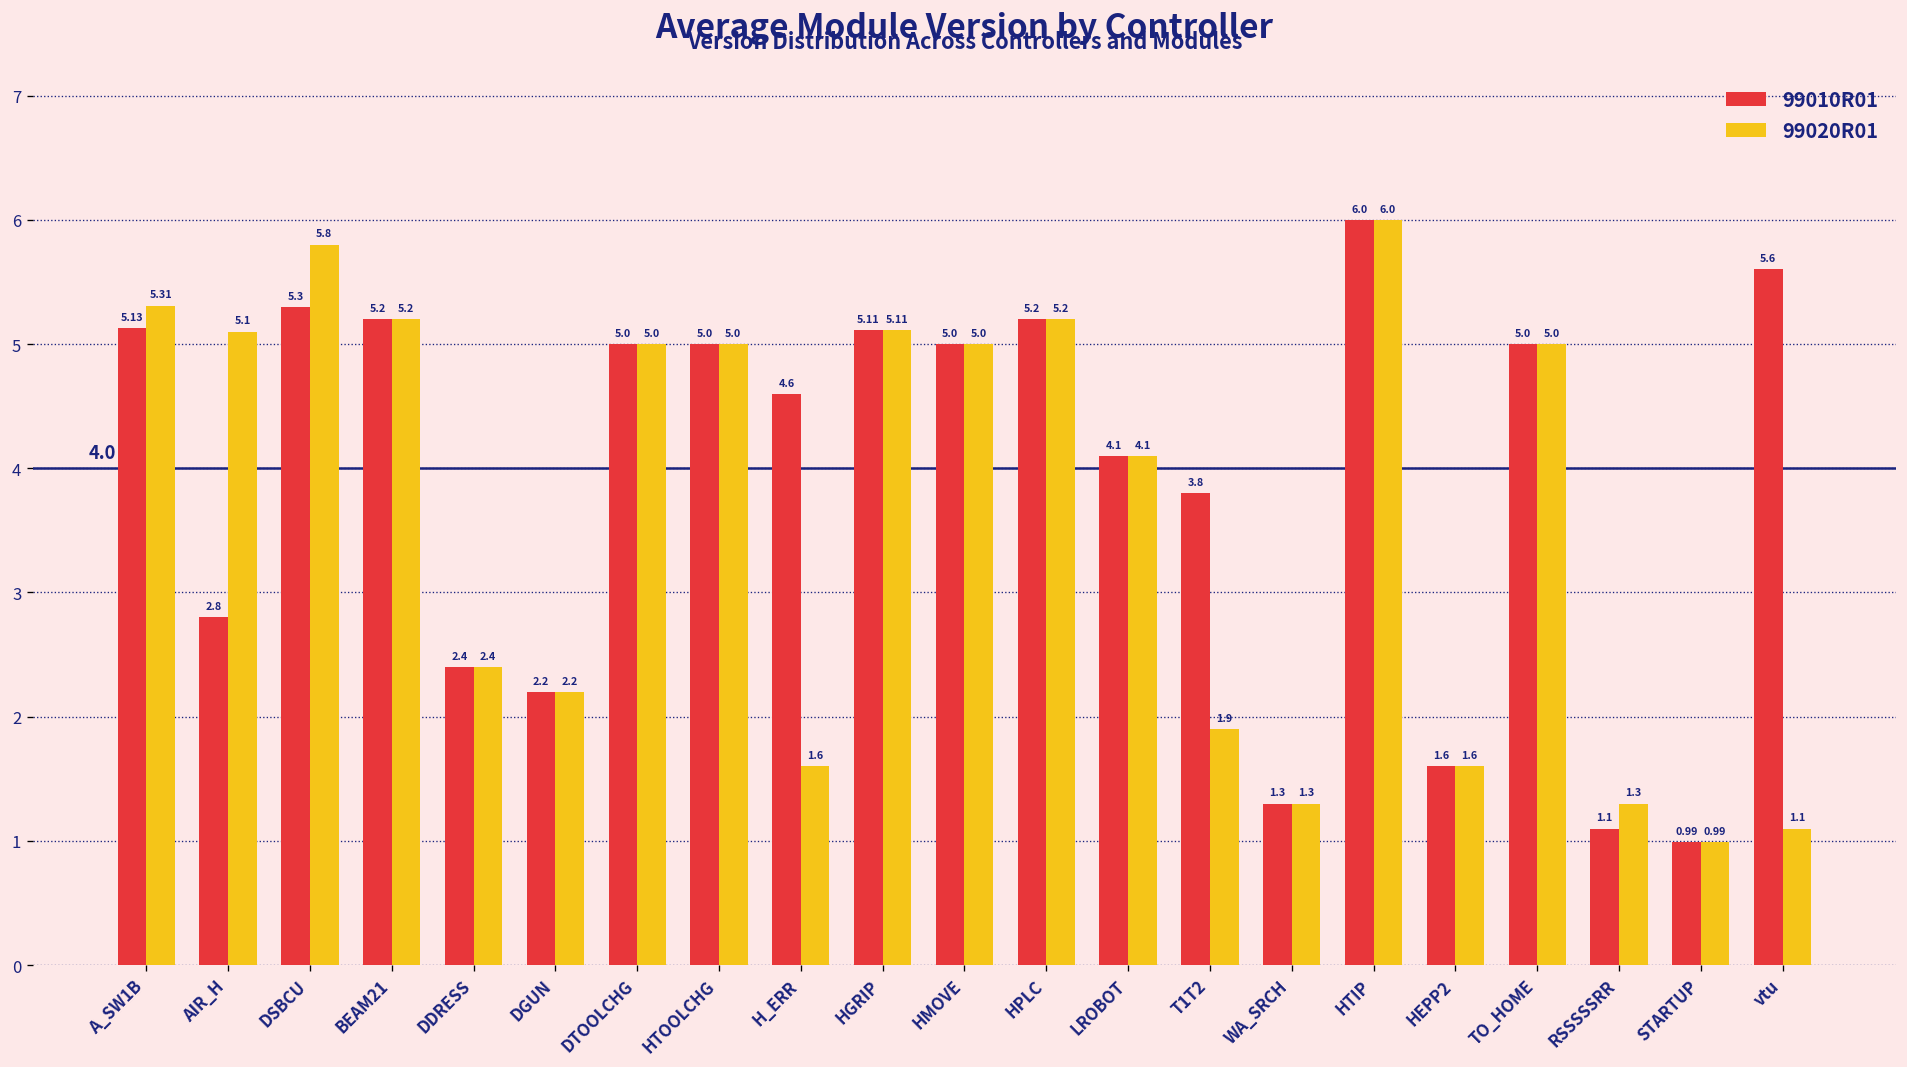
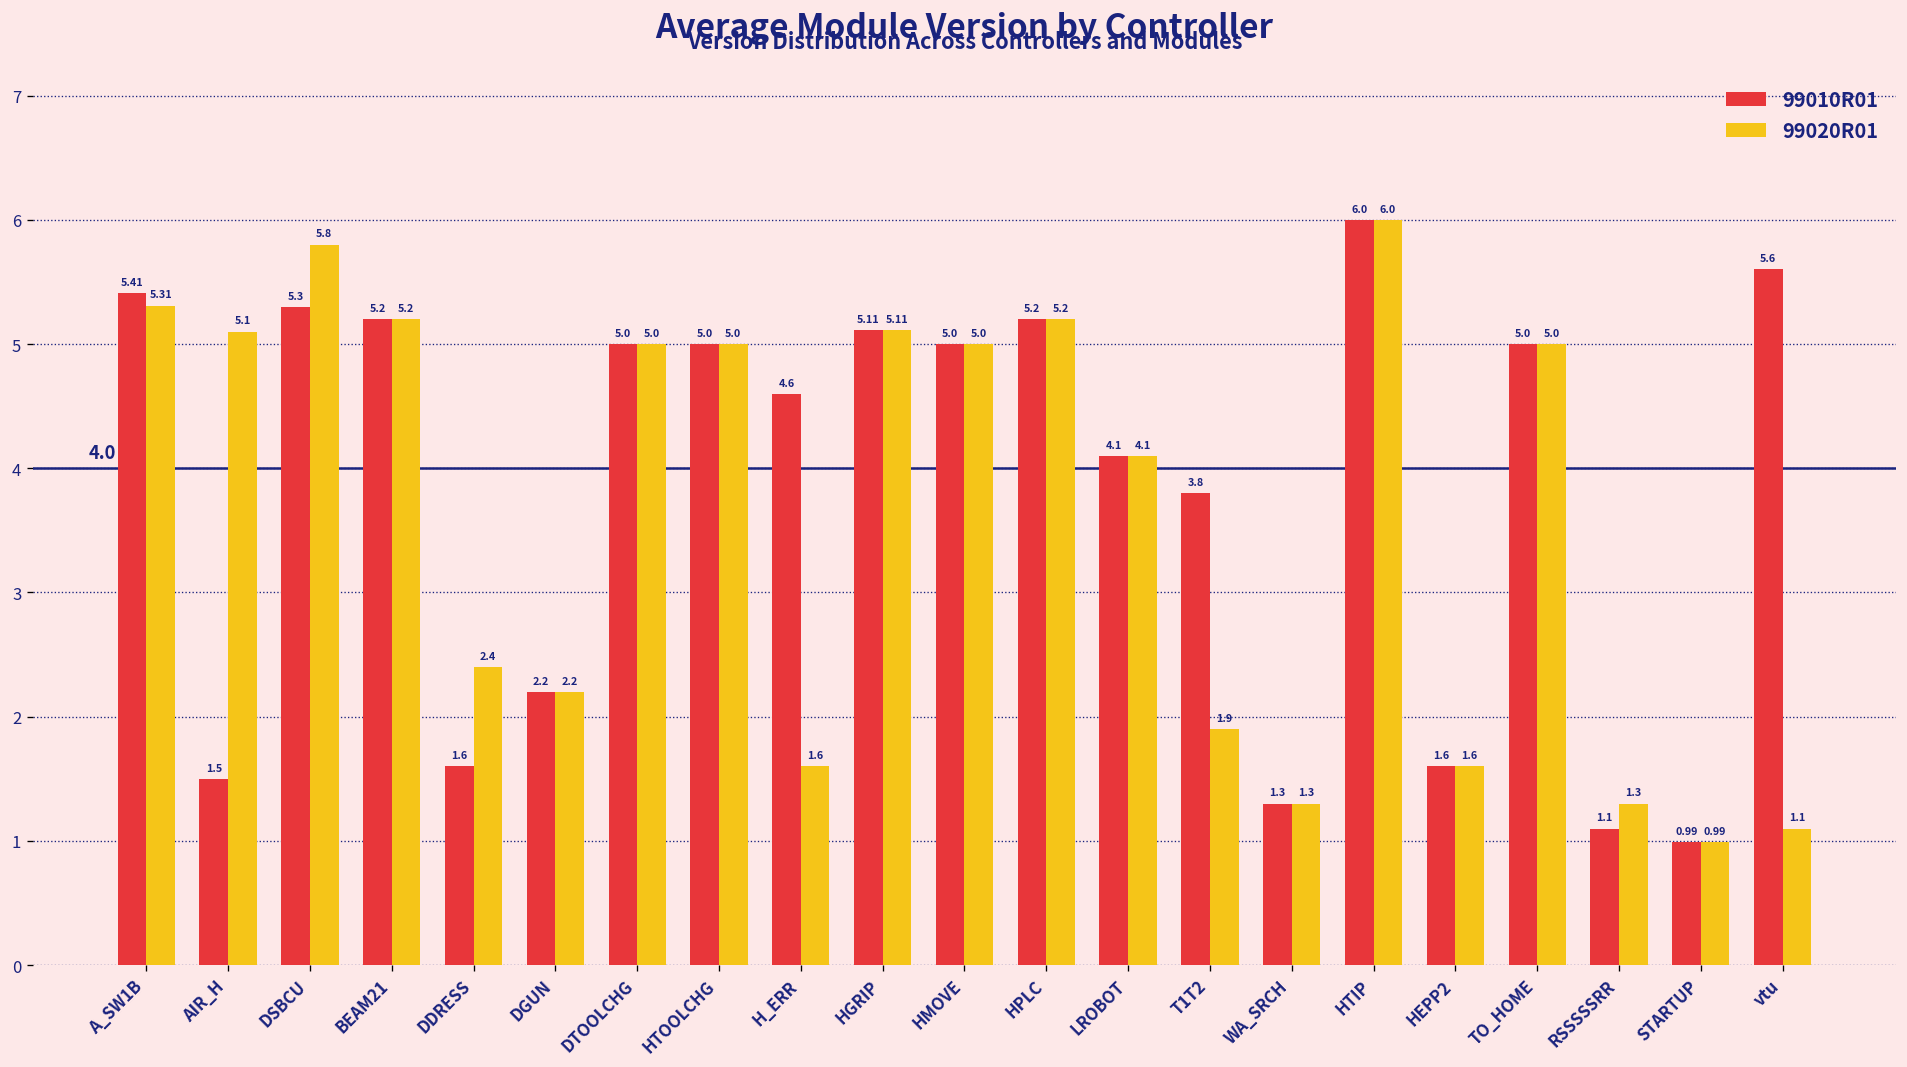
99010R01, A_SW1B: 5.13 -> 5.41
99010R01, AIR_H: 2.8 -> 1.5
99010R01, DDRESS: 2.4 -> 1.6
